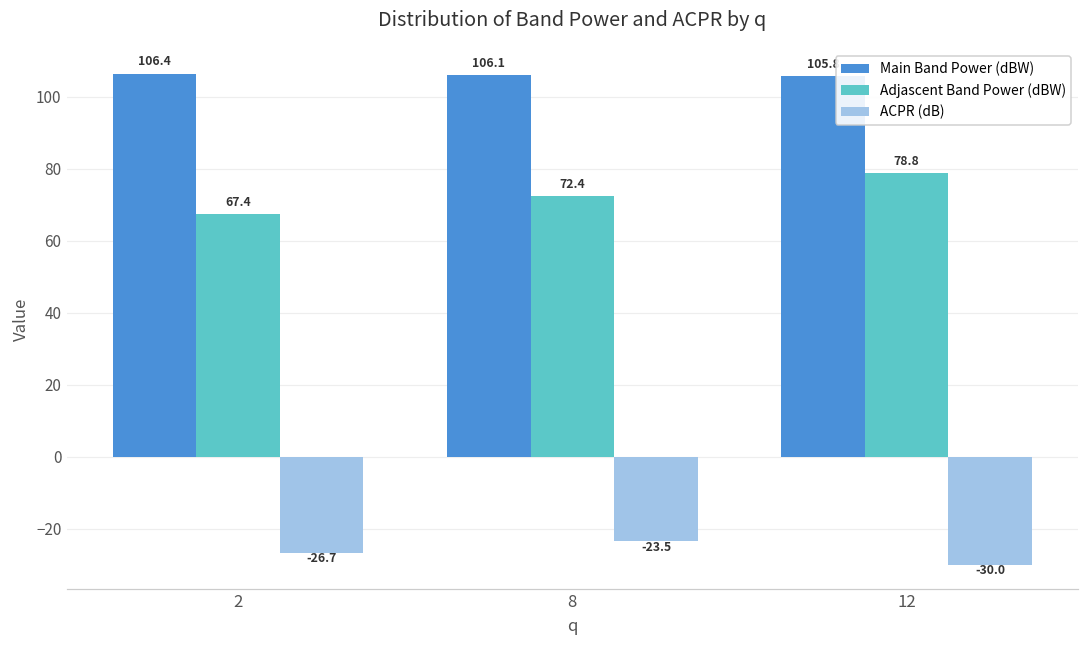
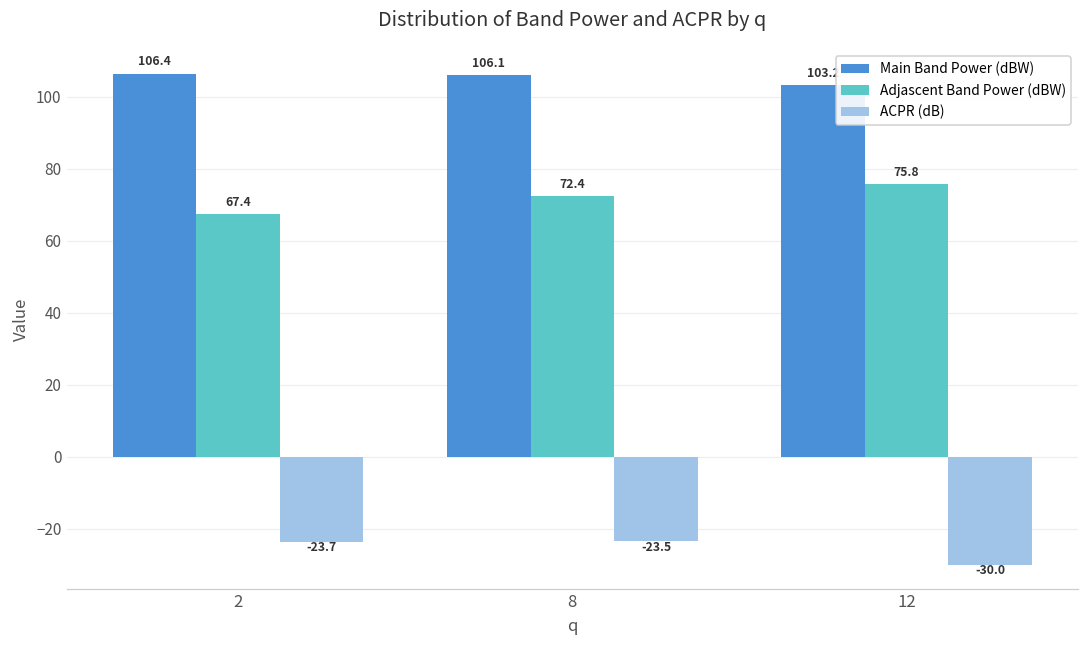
ACPR (dB), 2: -26.7 -> -23.7
Main Band Power (dBW), 12: 106 -> 103
Adjascent Band Power (dBW), 12: 78.8 -> 75.8
